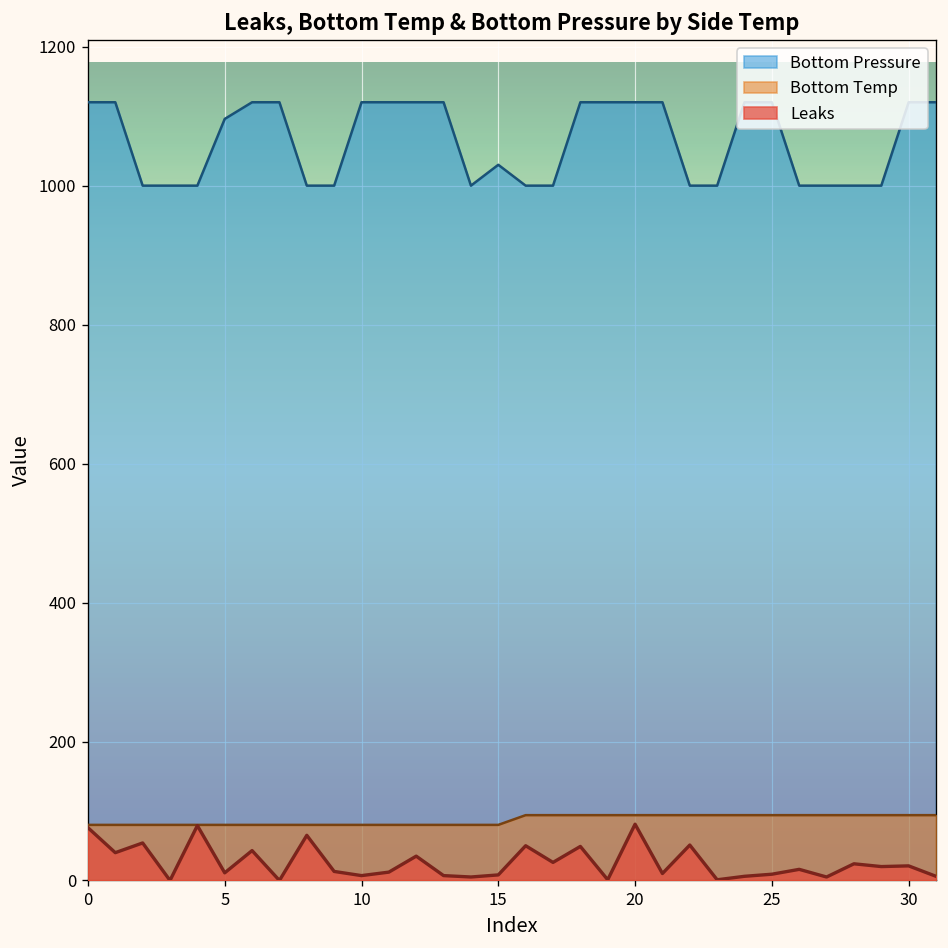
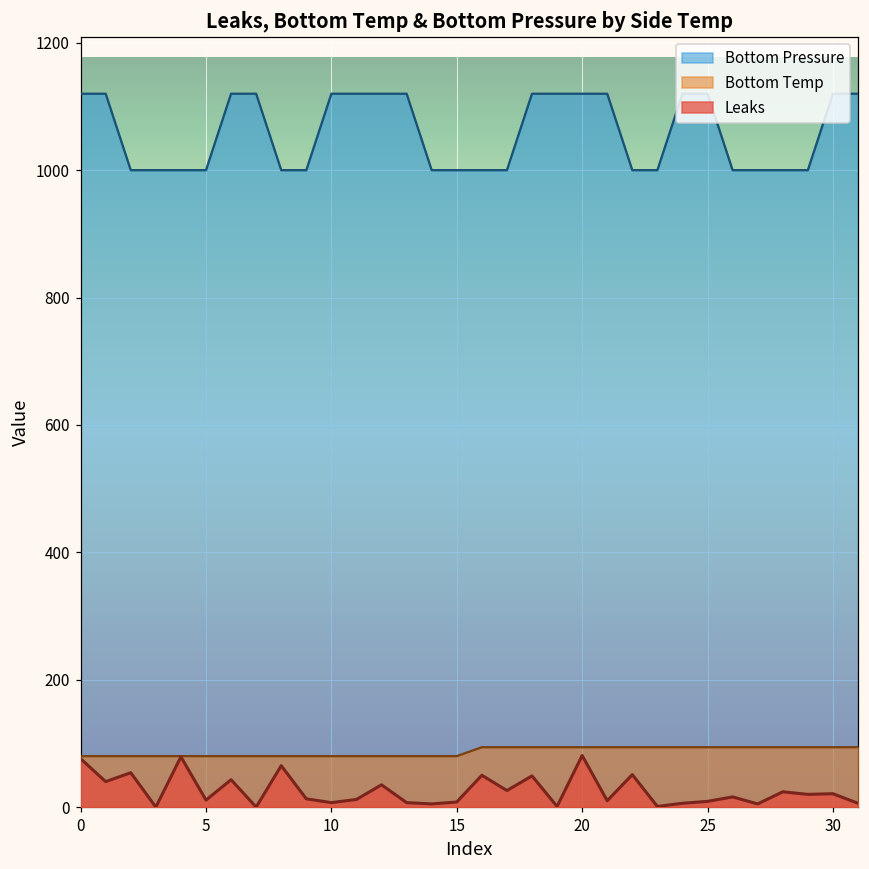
Bottom Pressure, 5: 1100 -> 1000
Bottom Pressure, 15: 1030 -> 1000
